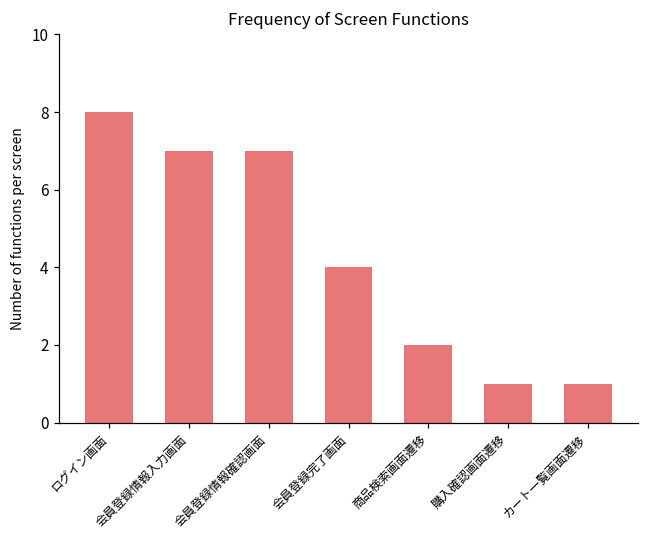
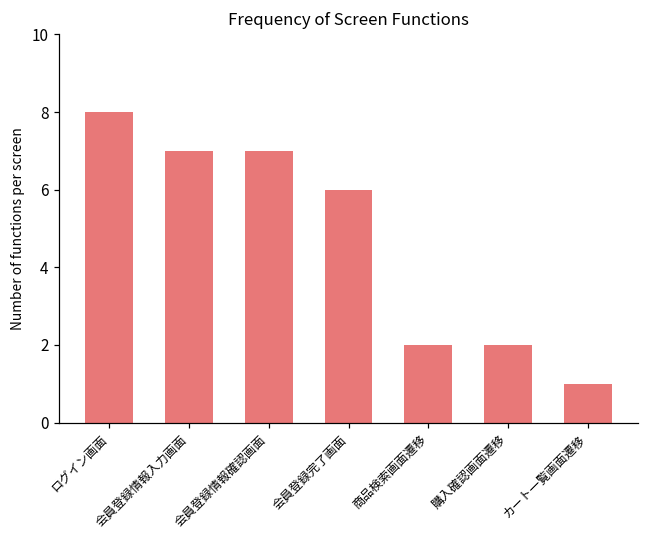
会員登録完了画面: 4 -> 6
購入確認画面遷移: 1 -> 2
